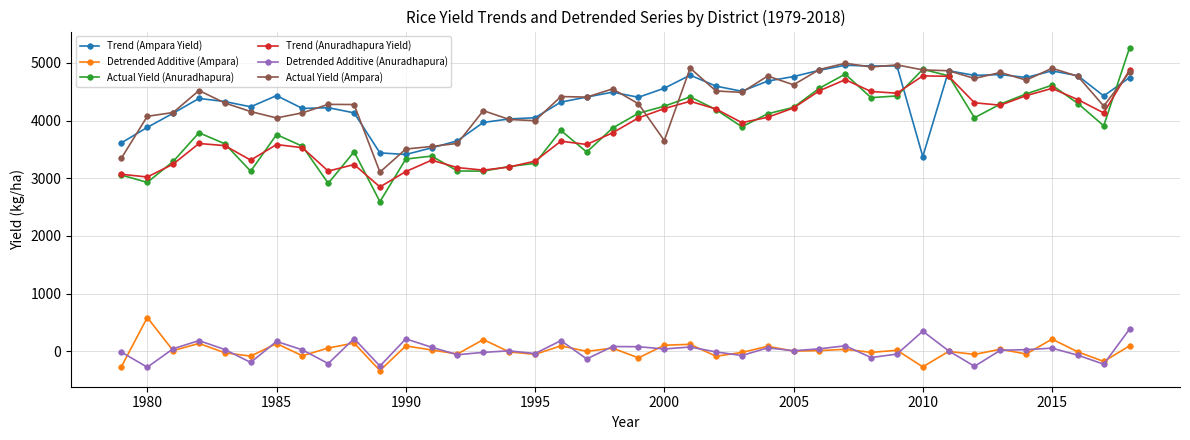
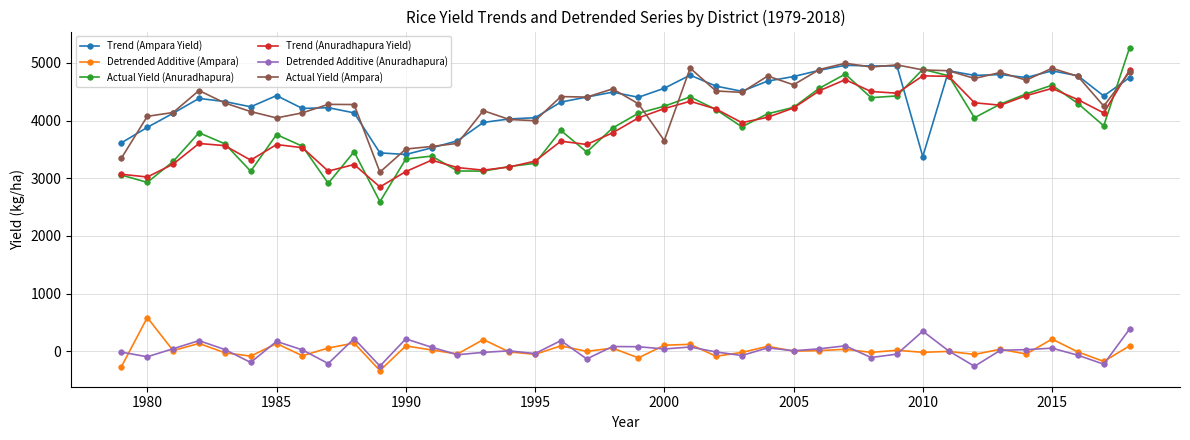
Detrended Additive (Anuradhapura), 1980: -300 -> -100
Detrended Additive (Ampara), 2010: -300 -> 0
